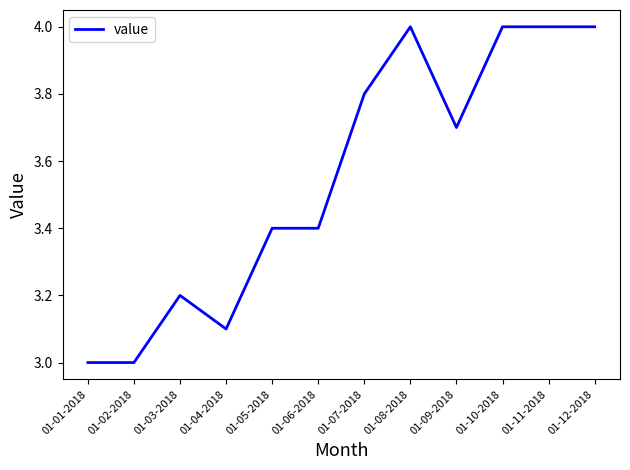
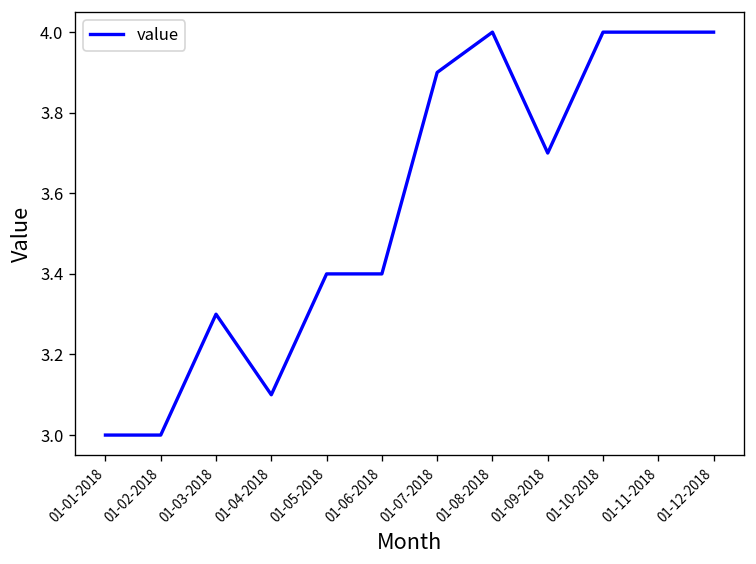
01-03-2018: 3.2 -> 3.3
01-07-2018: 3.8 -> 3.9
